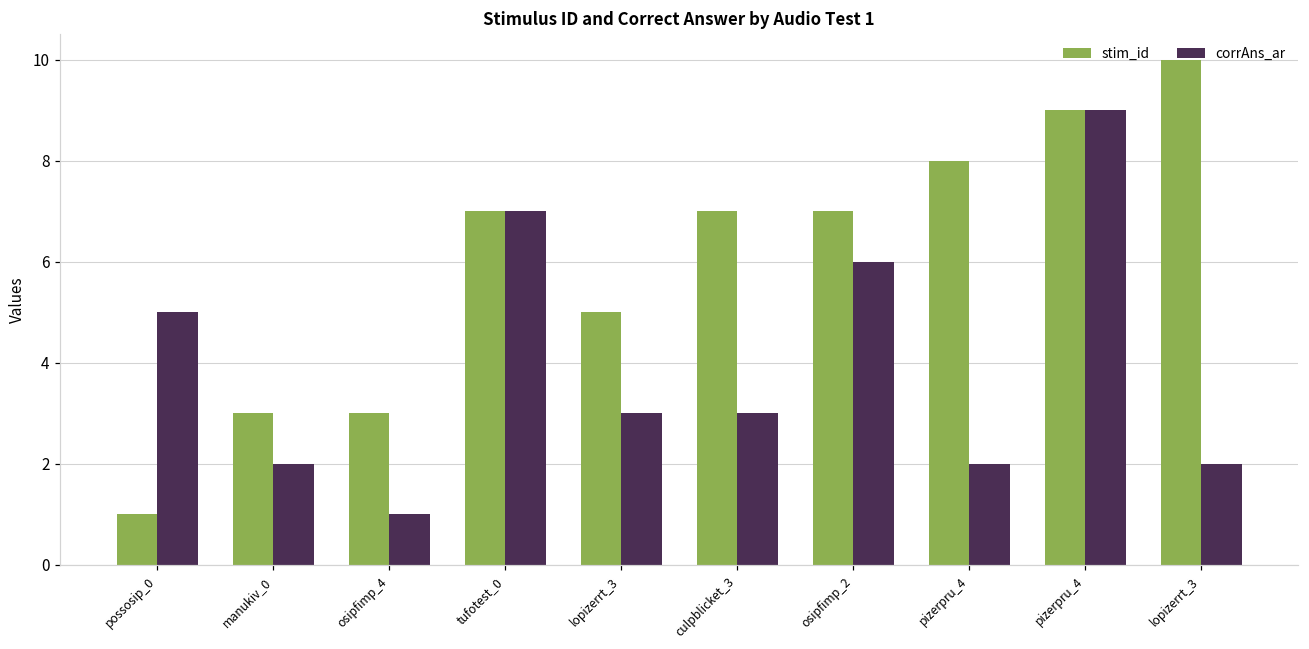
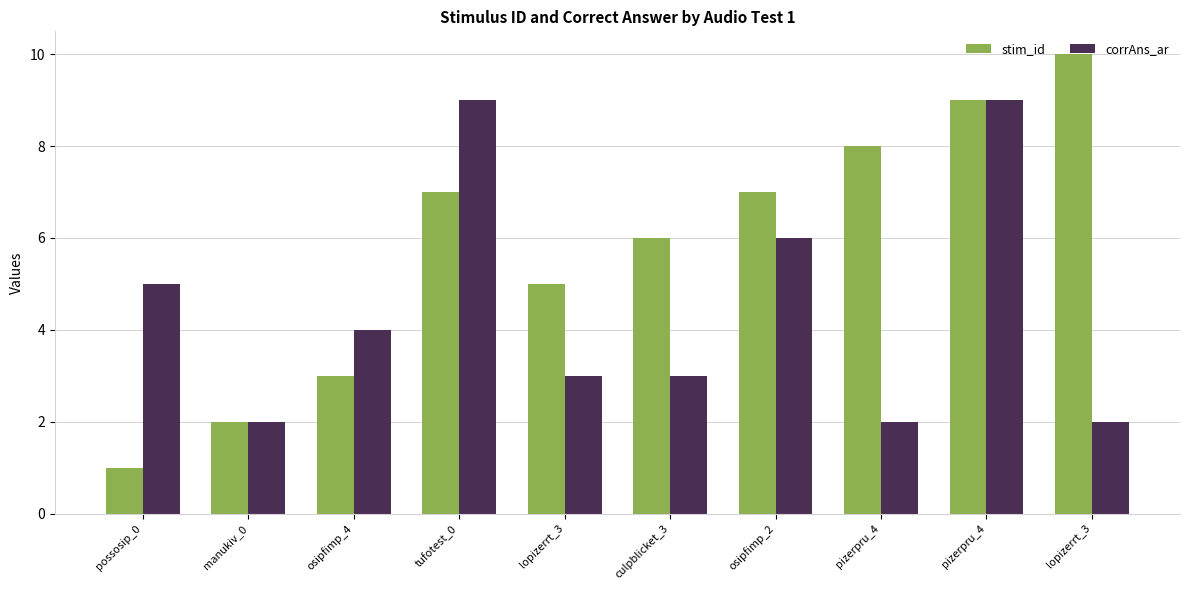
stim_id, manukiv_0: 3 -> 2
corrAns_ar, osipfimp_4: 1 -> 4
corrAns_ar, tufotest_0: 7 -> 9
stim_id, culpblicket_3: 7 -> 6
